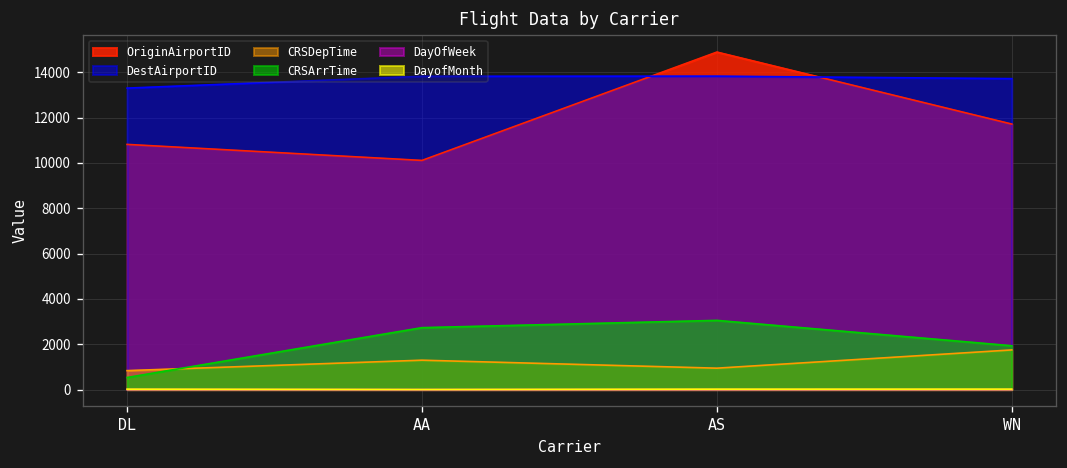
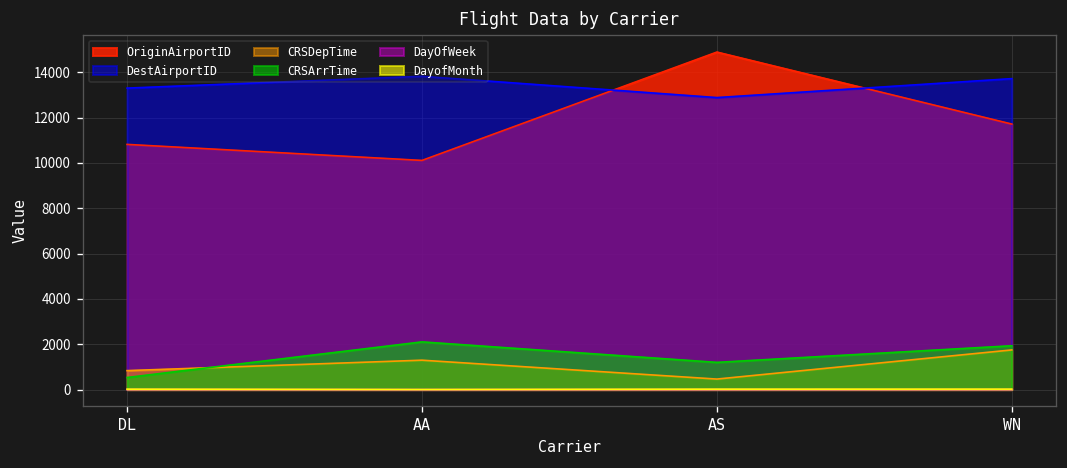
CRSArrTime, AA: 2700 -> 2100
DestAirportID, AS: 13800 -> 12900
CRSDepTime, AS: 900 -> 500
CRSArrTime, AS: 3100 -> 1200
